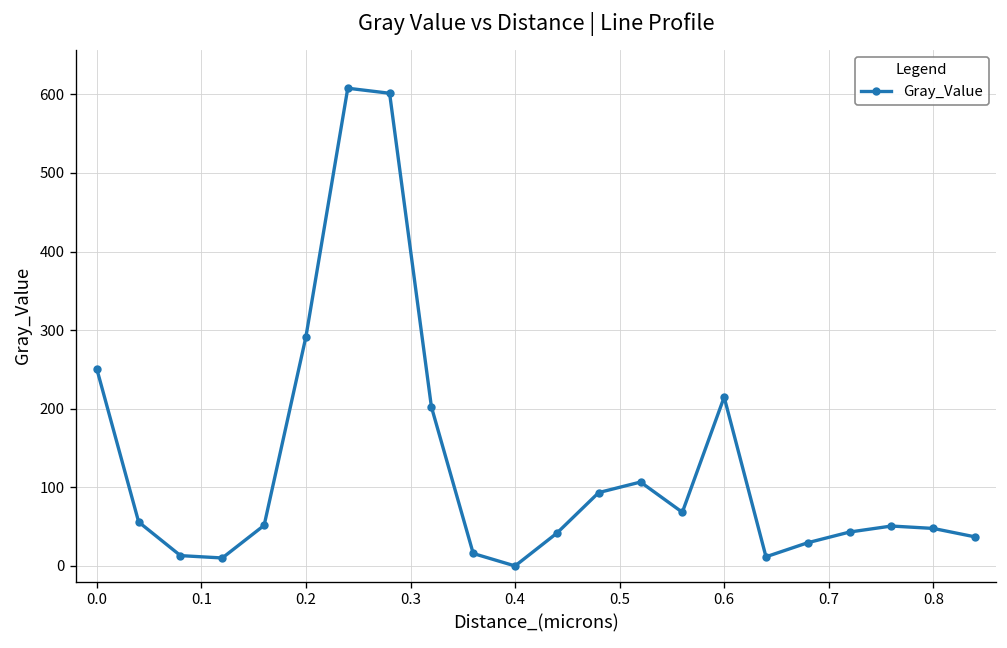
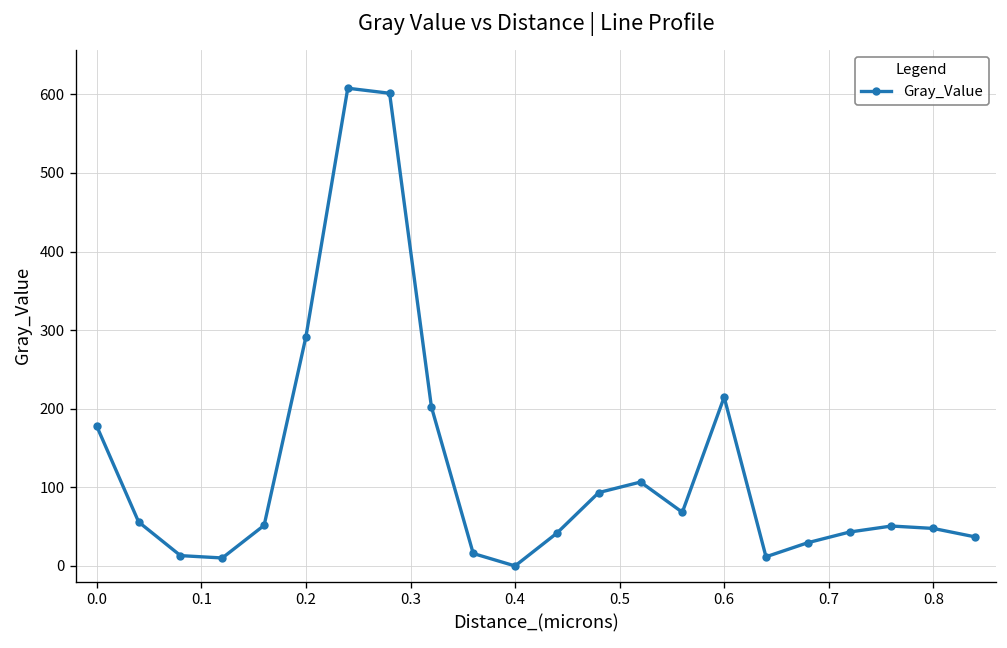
0.0: 250 -> 180
